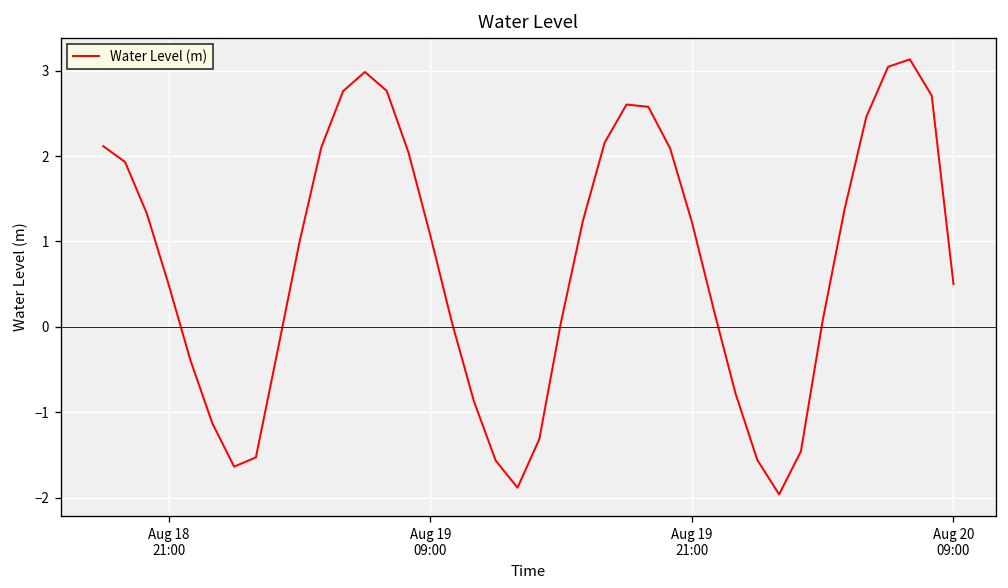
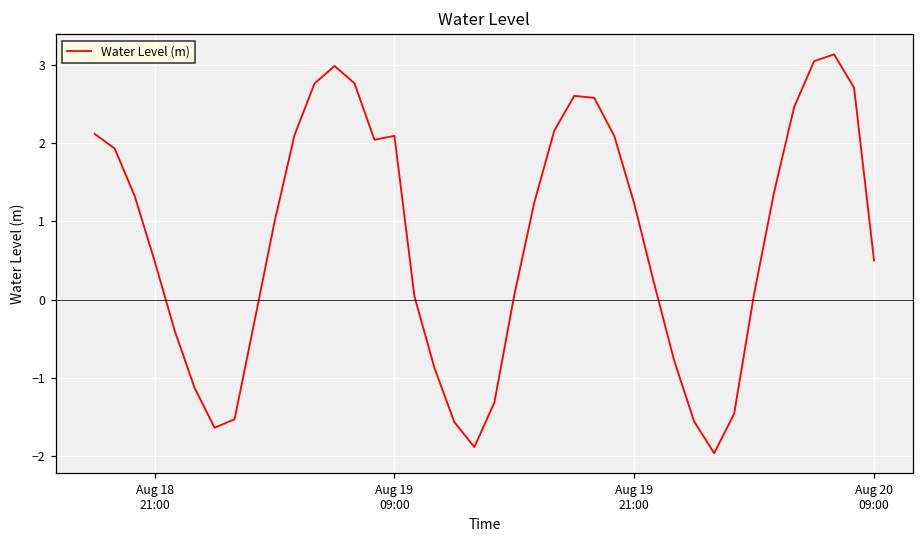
Aug 19 09:00: 1.1 -> 2.1
